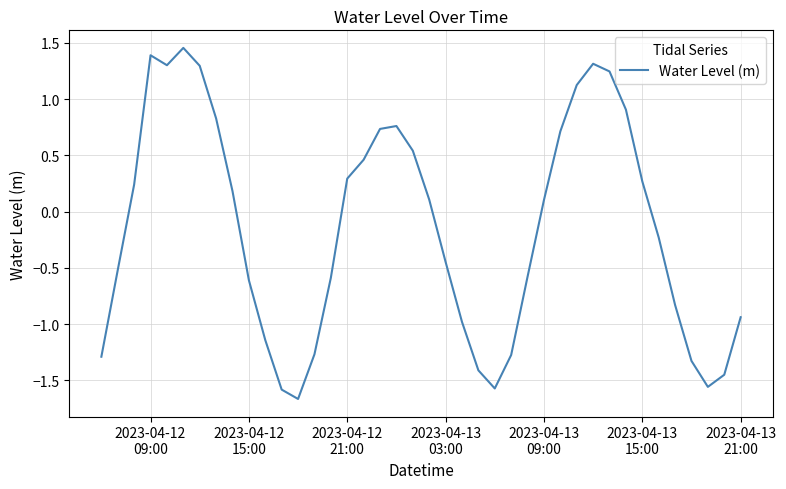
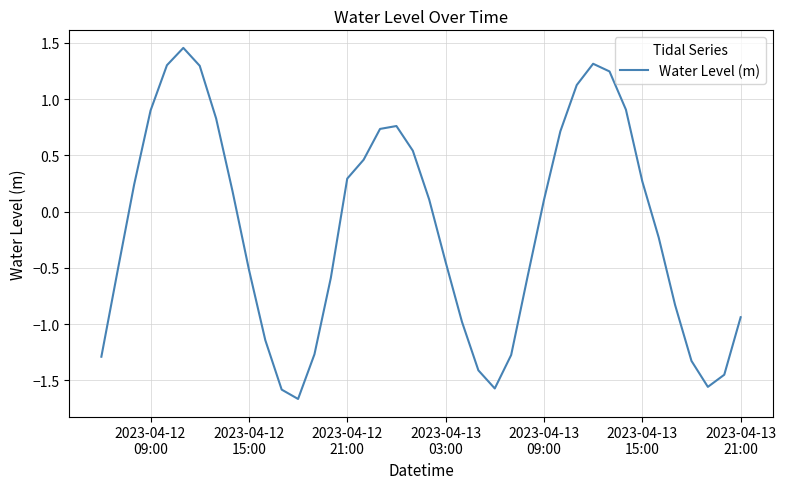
2023-04-12 09:00: 1.39 -> 0.90
2023-04-12 15:00: -0.61 -> -0.51
